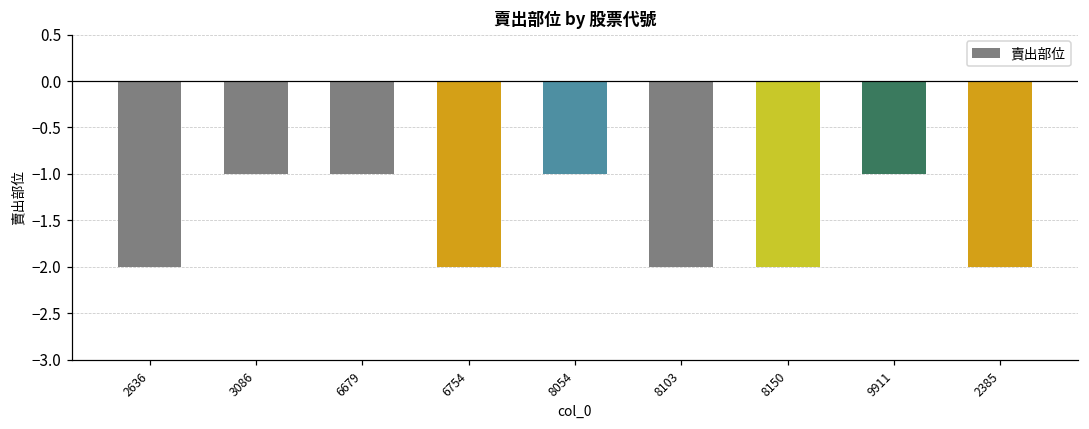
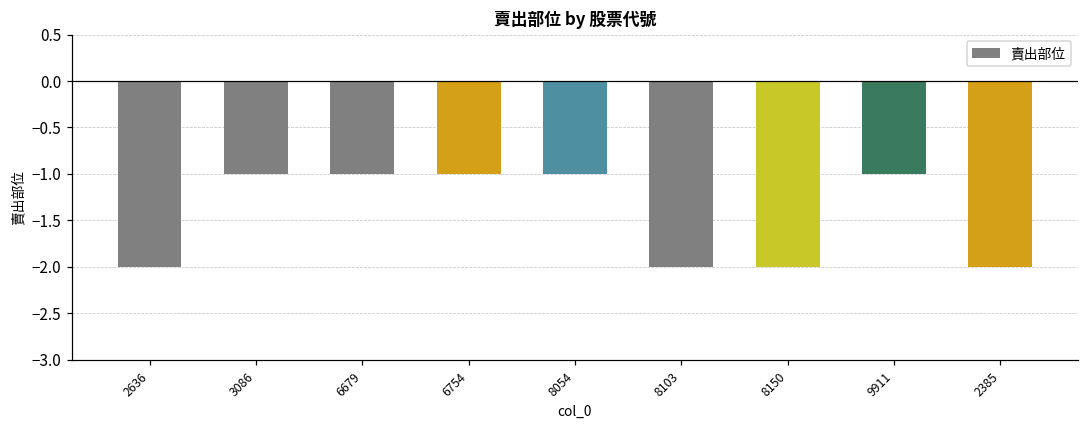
6754: -2 -> -1
